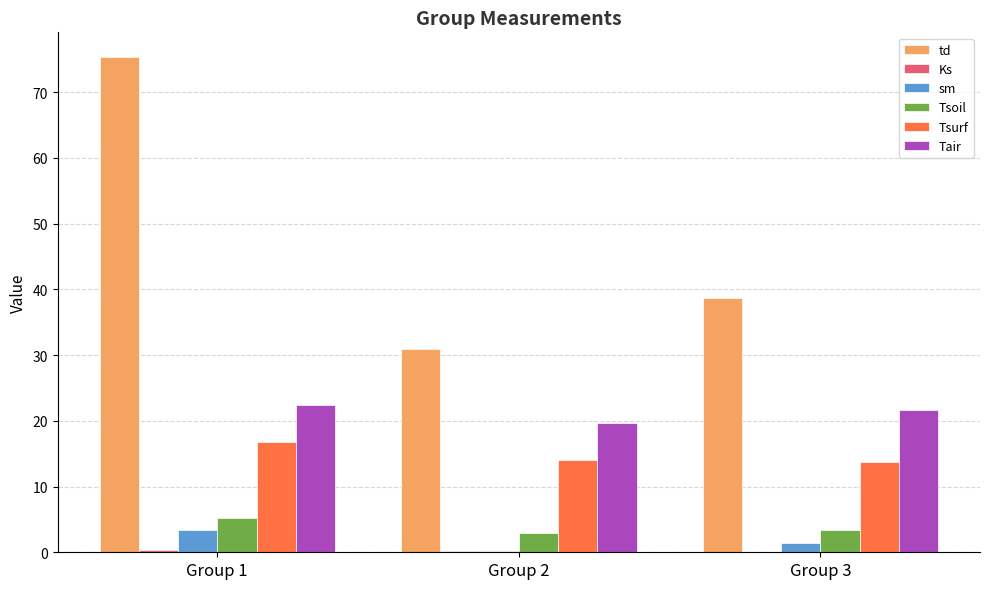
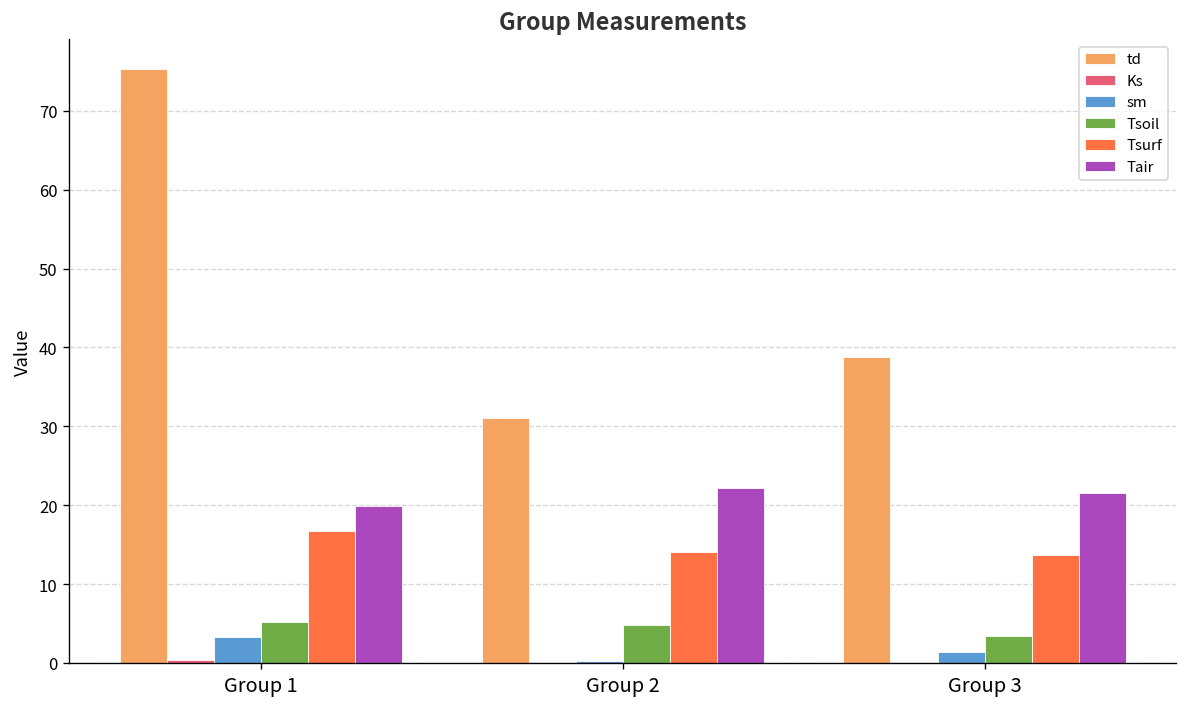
Tair, Group 1: 22 -> 20
Tsoil, Group 2: 3 -> 5
Tair, Group 2: 20 -> 22
